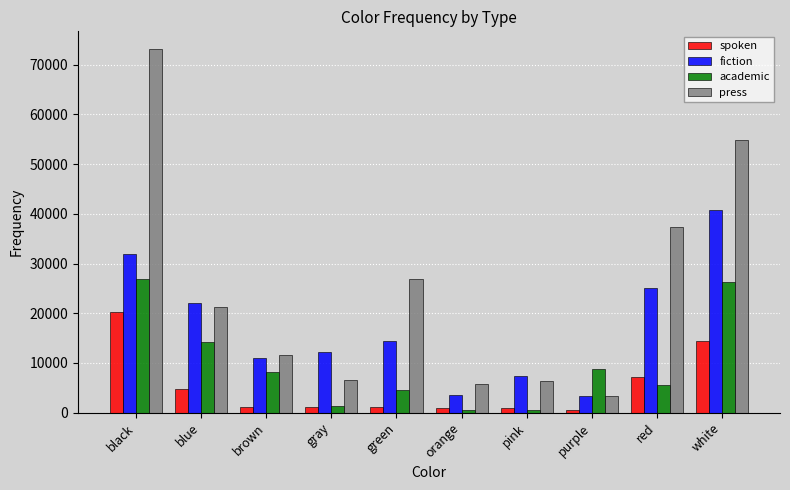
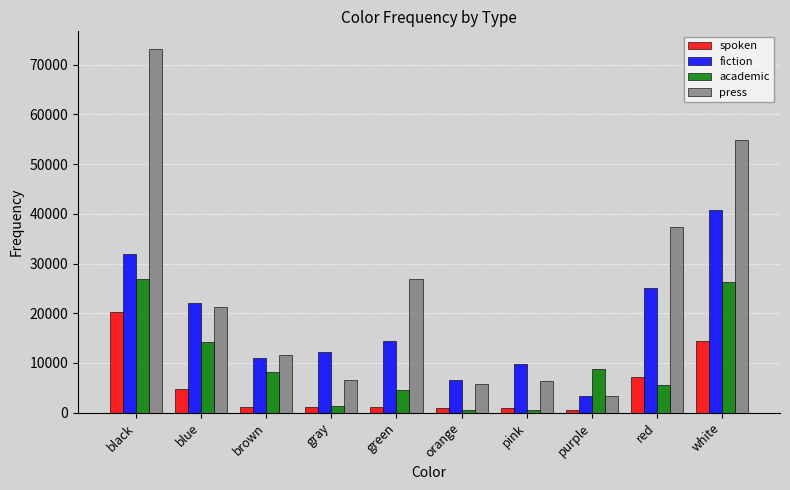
fiction, orange: 3000 -> 7000
fiction, pink: 7000 -> 10000
